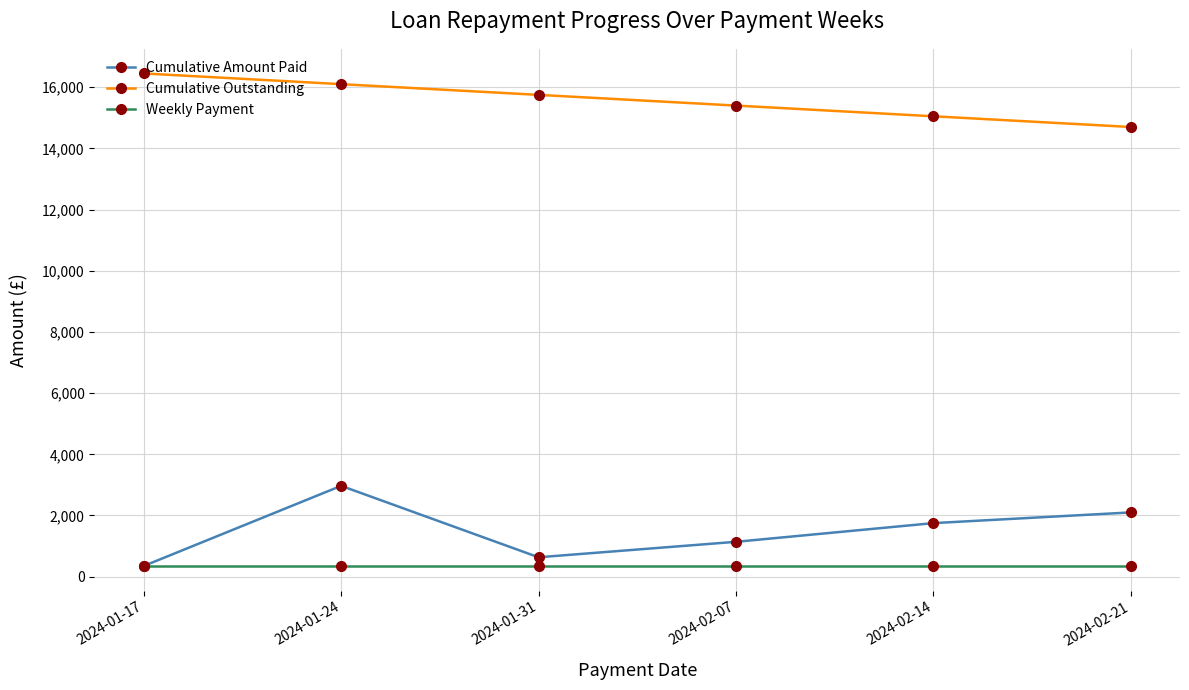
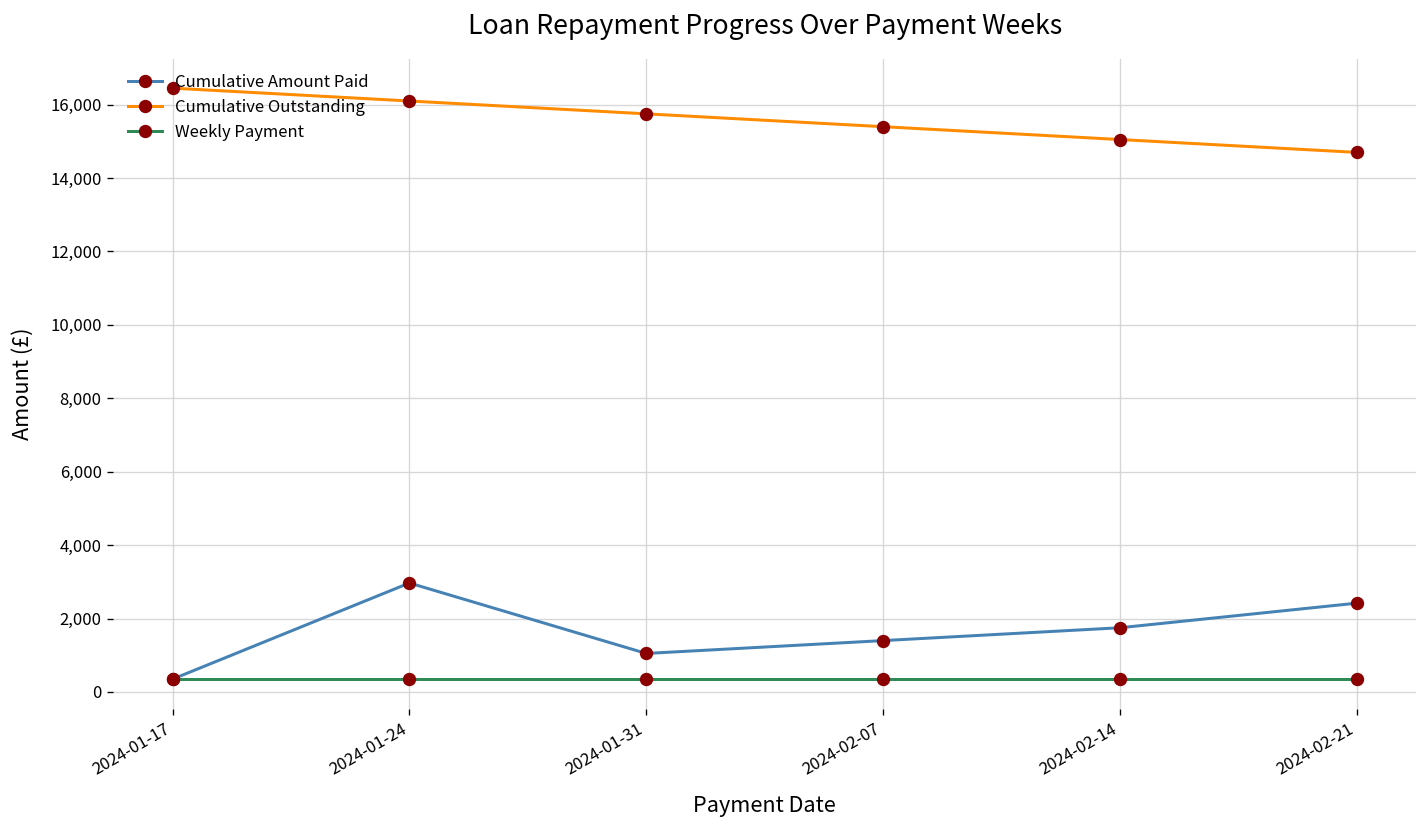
Cumulative Amount Paid, 2024-01-31: 600 -> 1,100
Cumulative Amount Paid, 2024-02-07: 1,100 -> 1,400
Cumulative Amount Paid, 2024-02-21: 2,100 -> 2,400
